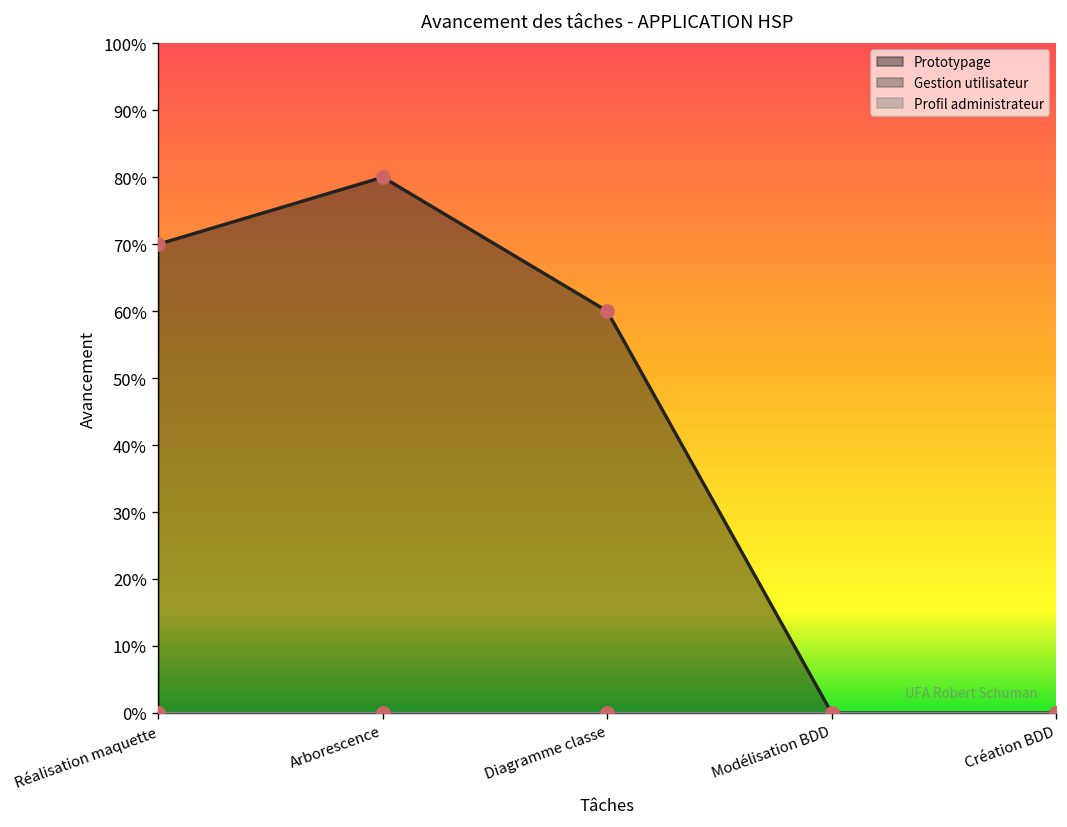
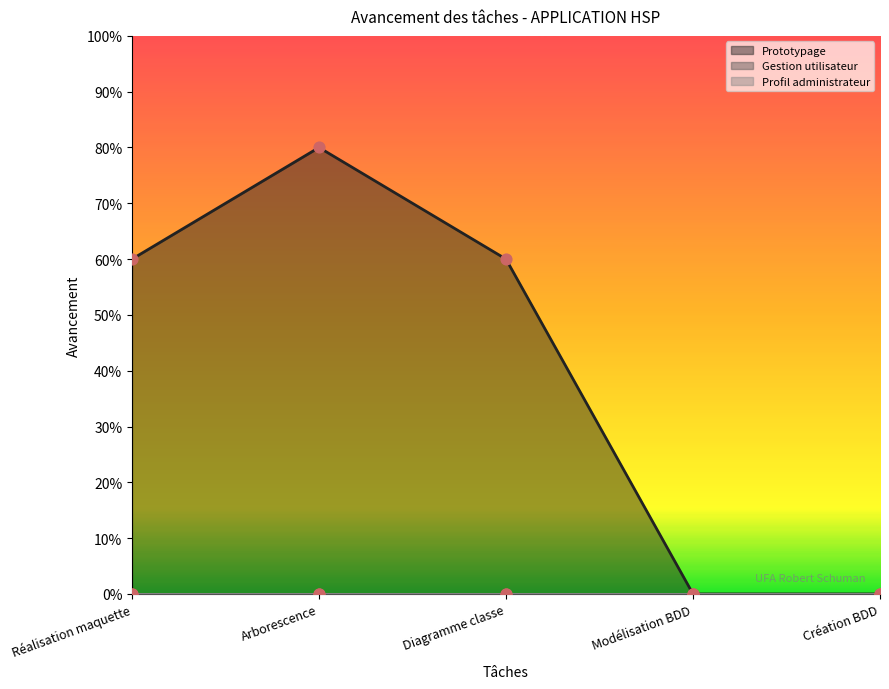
Prototypage, Réalisation maquette: 70% -> 60%
